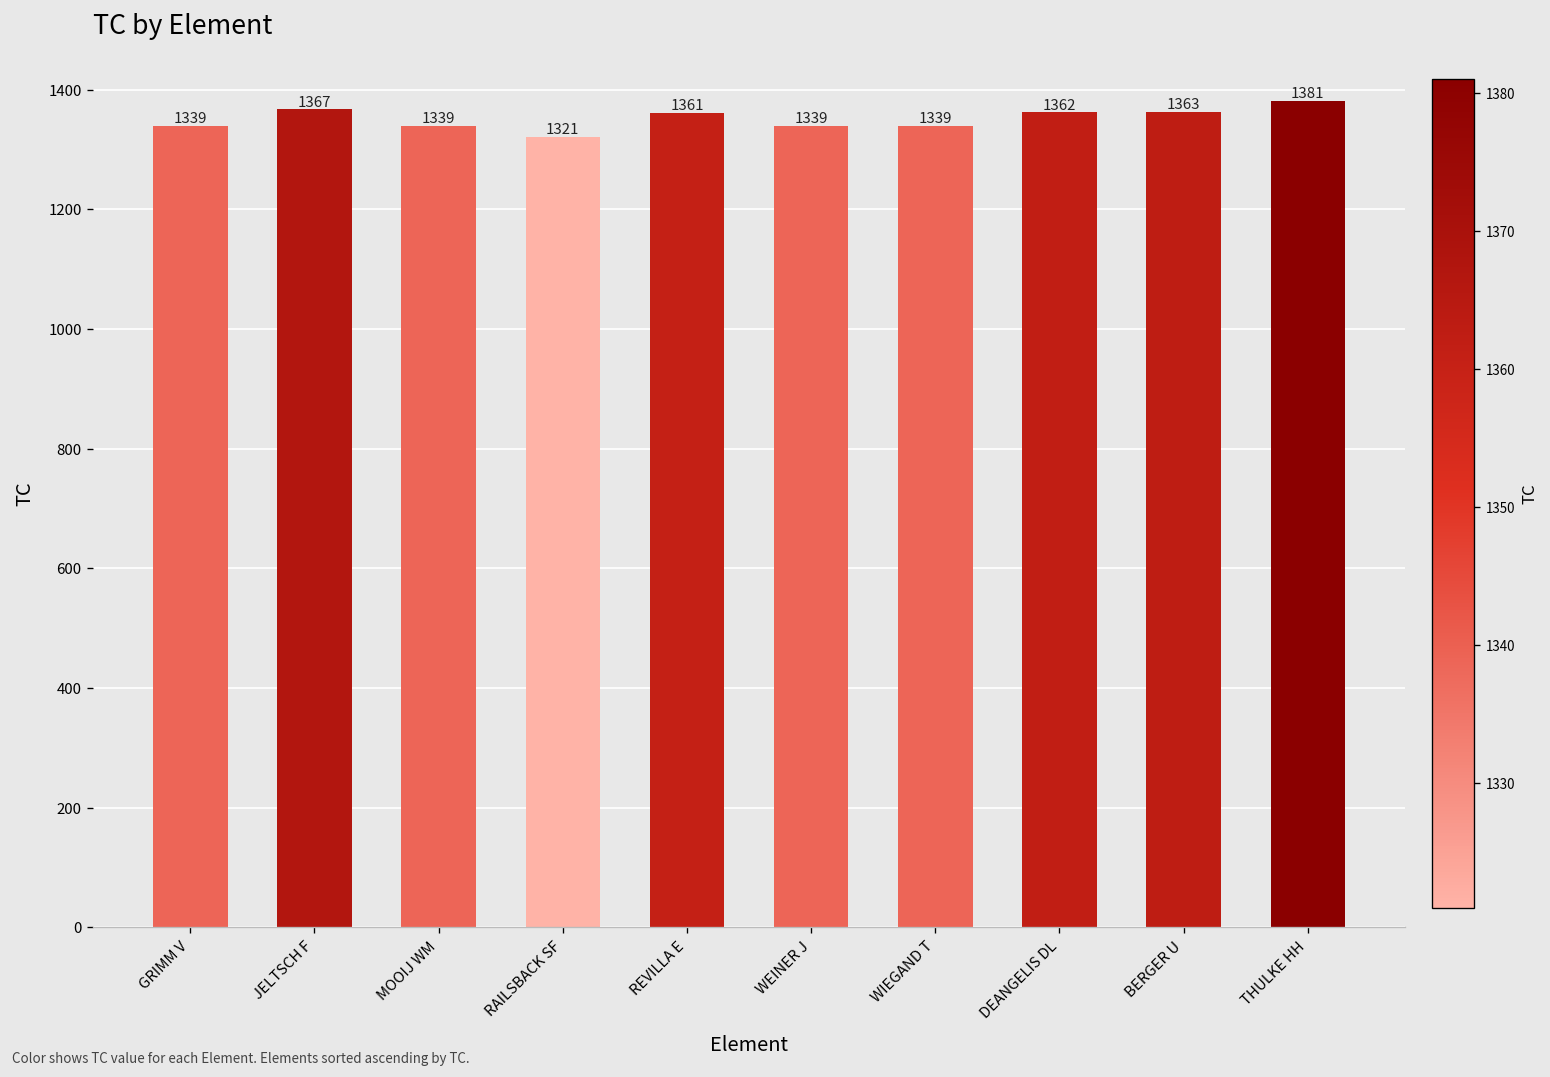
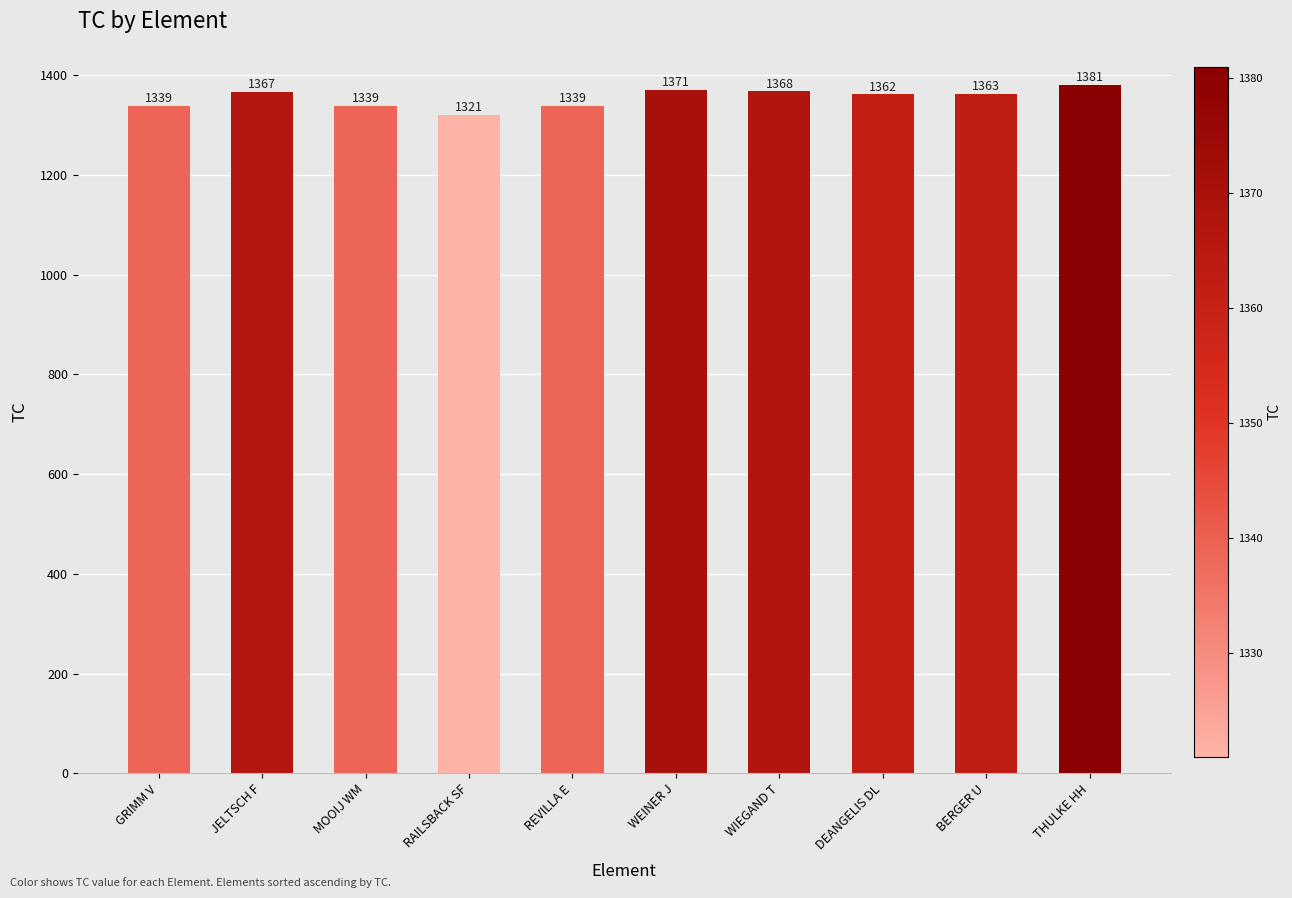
REVILLA E: 1361 -> 1339
WEINER J: 1339 -> 1371
WIEGAND T: 1339 -> 1368
